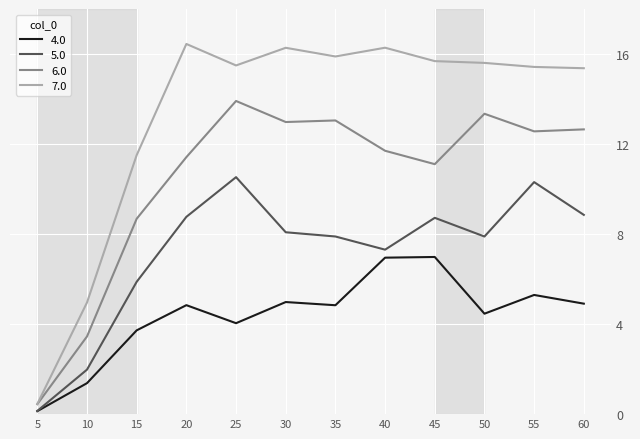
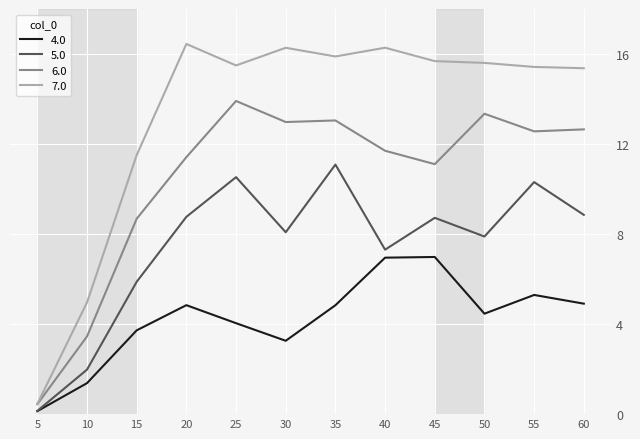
4.0, 30: 5.0 -> 3.3
5.0, 35: 7.9 -> 11.1
